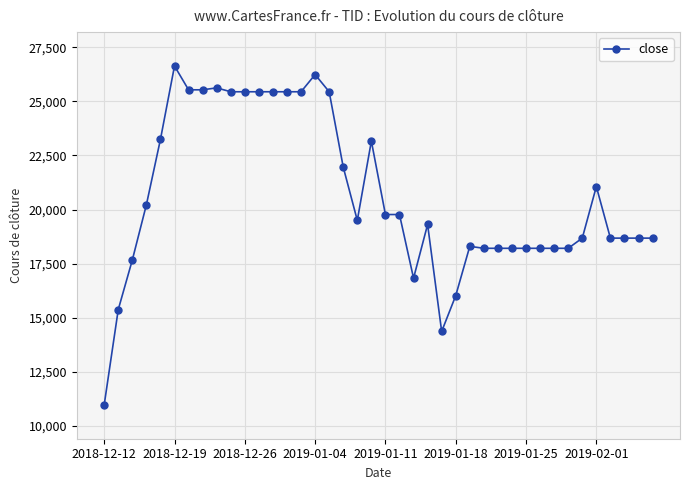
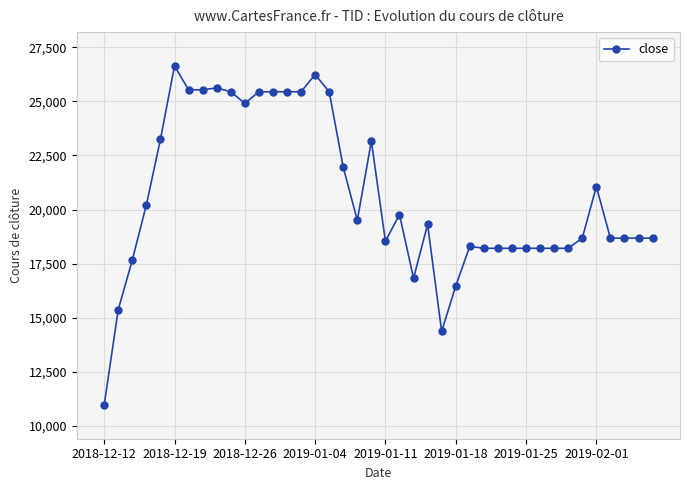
2018-12-26: 25,400 -> 24,900
2019-01-11: 19,800 -> 18,500
2019-01-18: 16,000 -> 16,500
